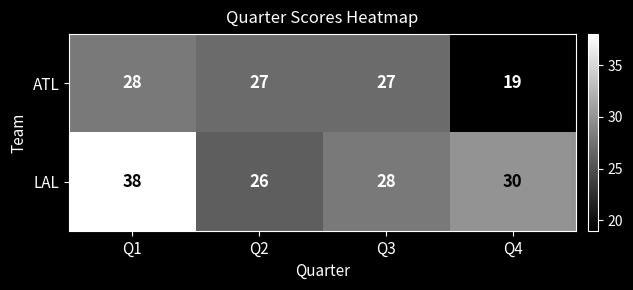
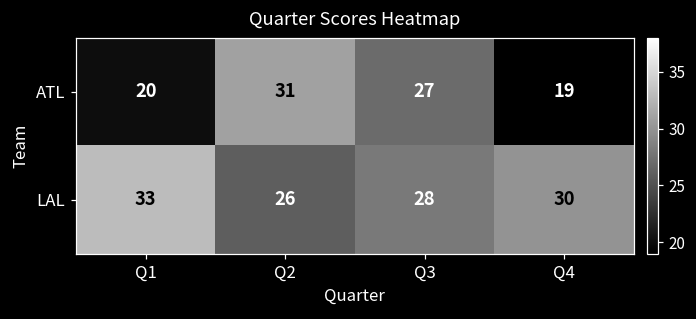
ATL, Q1: 28 -> 20
ATL, Q2: 27 -> 31
LAL, Q1: 38 -> 33
